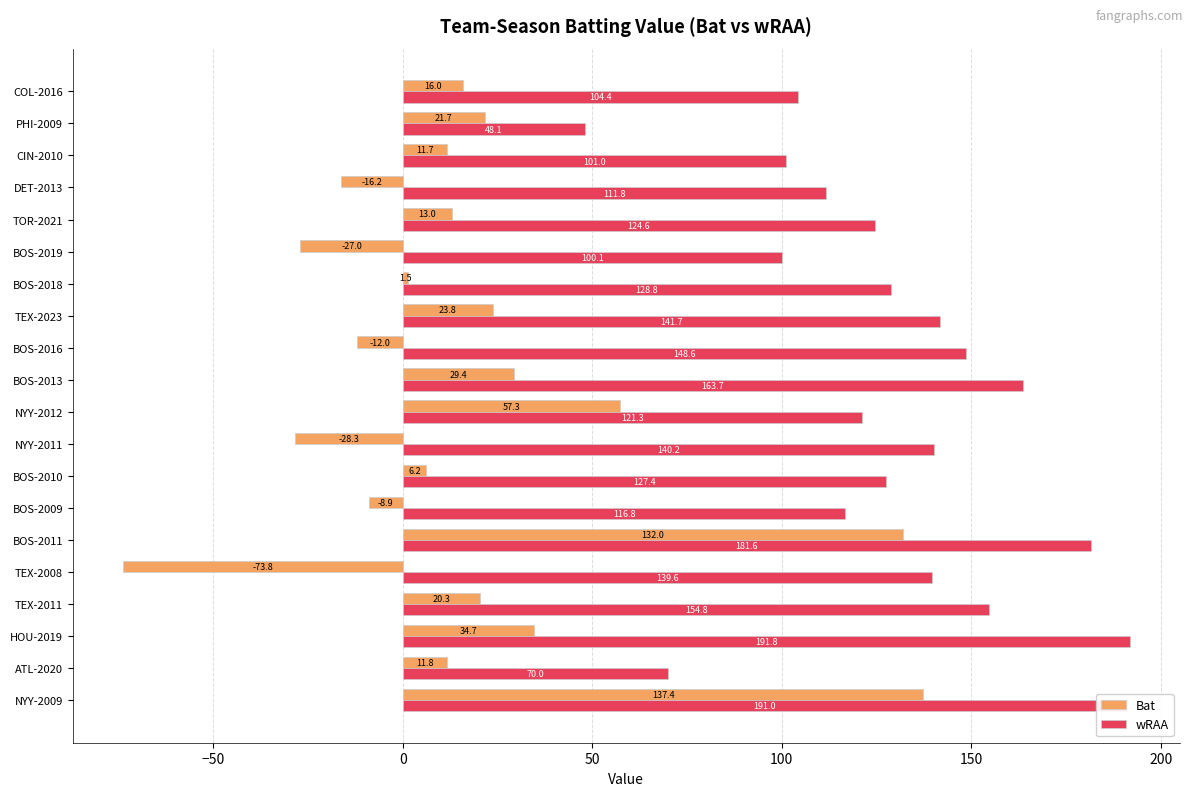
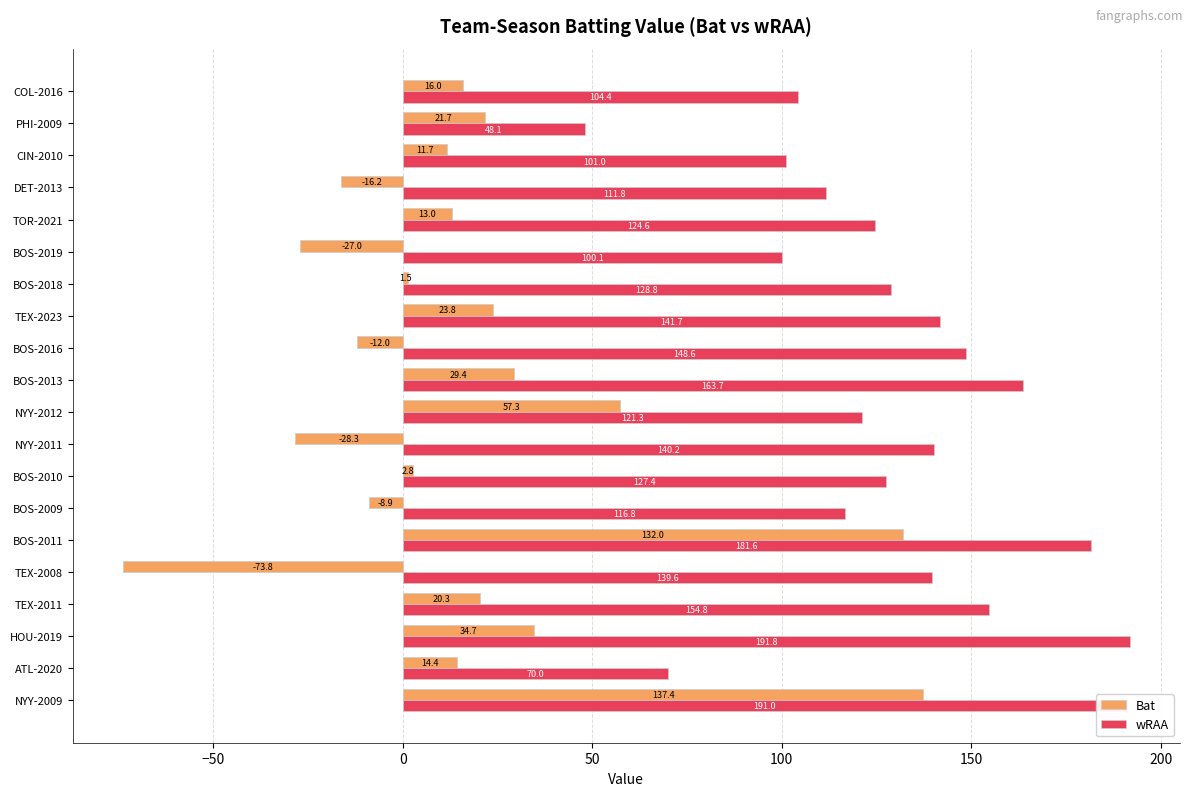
Bat, BOS-2010: 6.2 -> 2.8
Bat, ATL-2020: 11.8 -> 14.4
